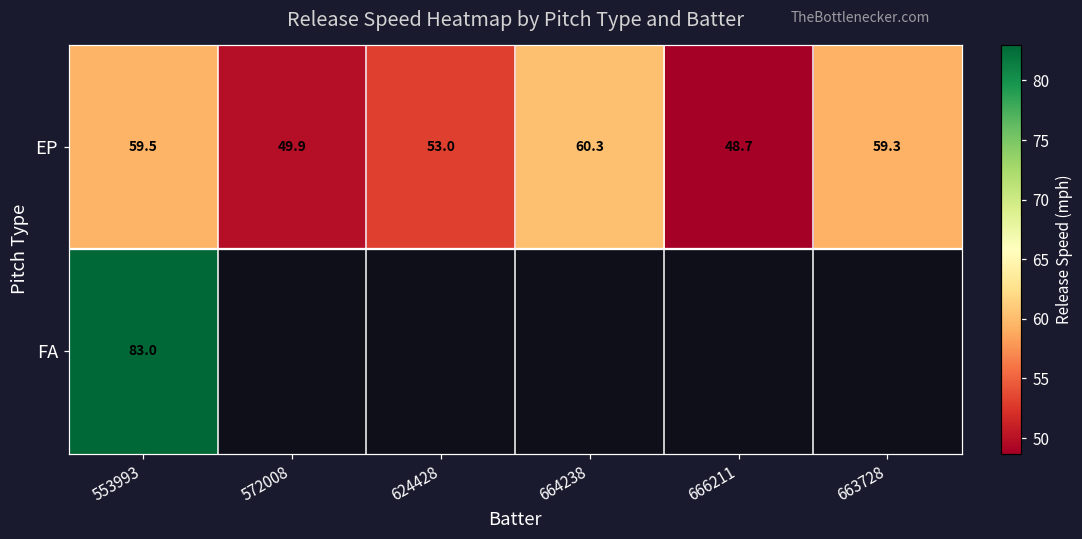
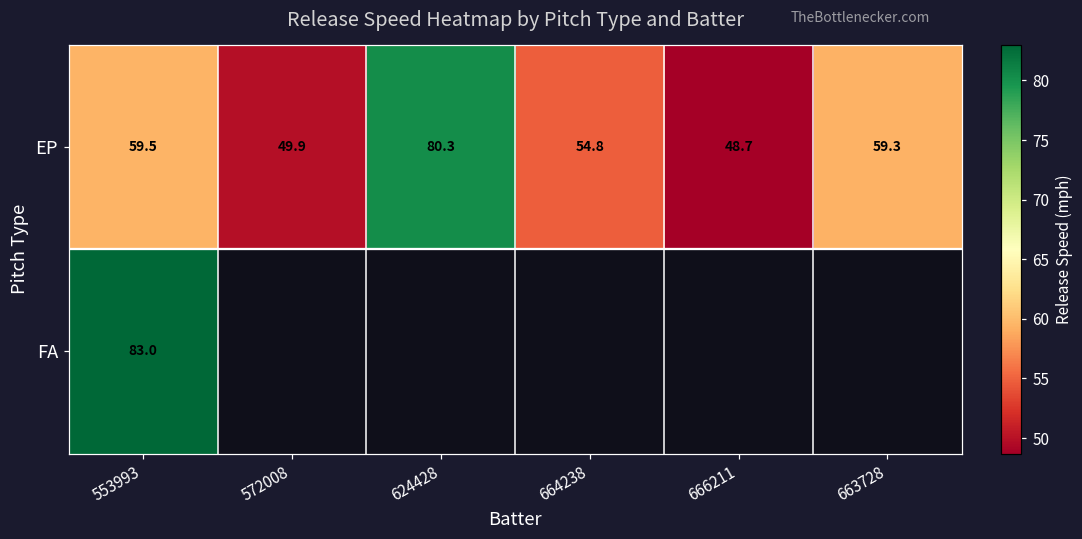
EP, 624428: 53.0 -> 80.3
EP, 664238: 60.3 -> 54.8
